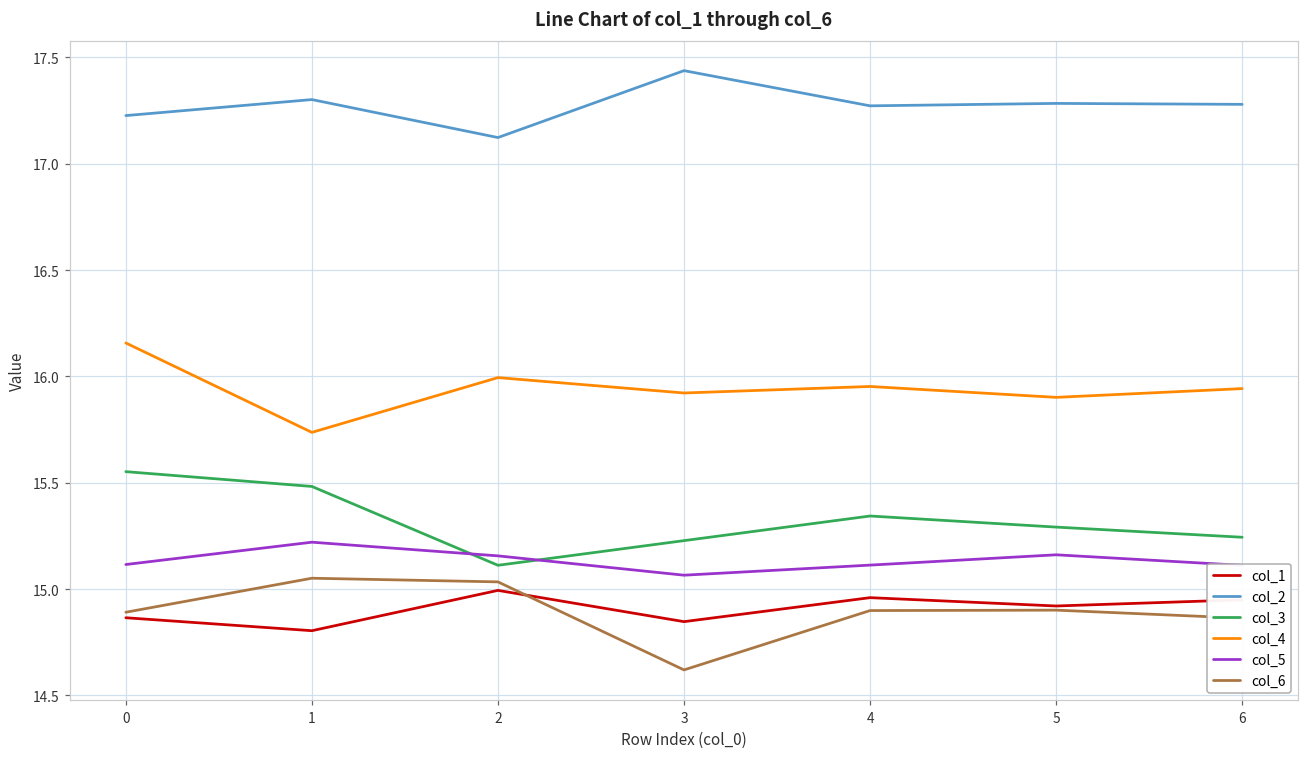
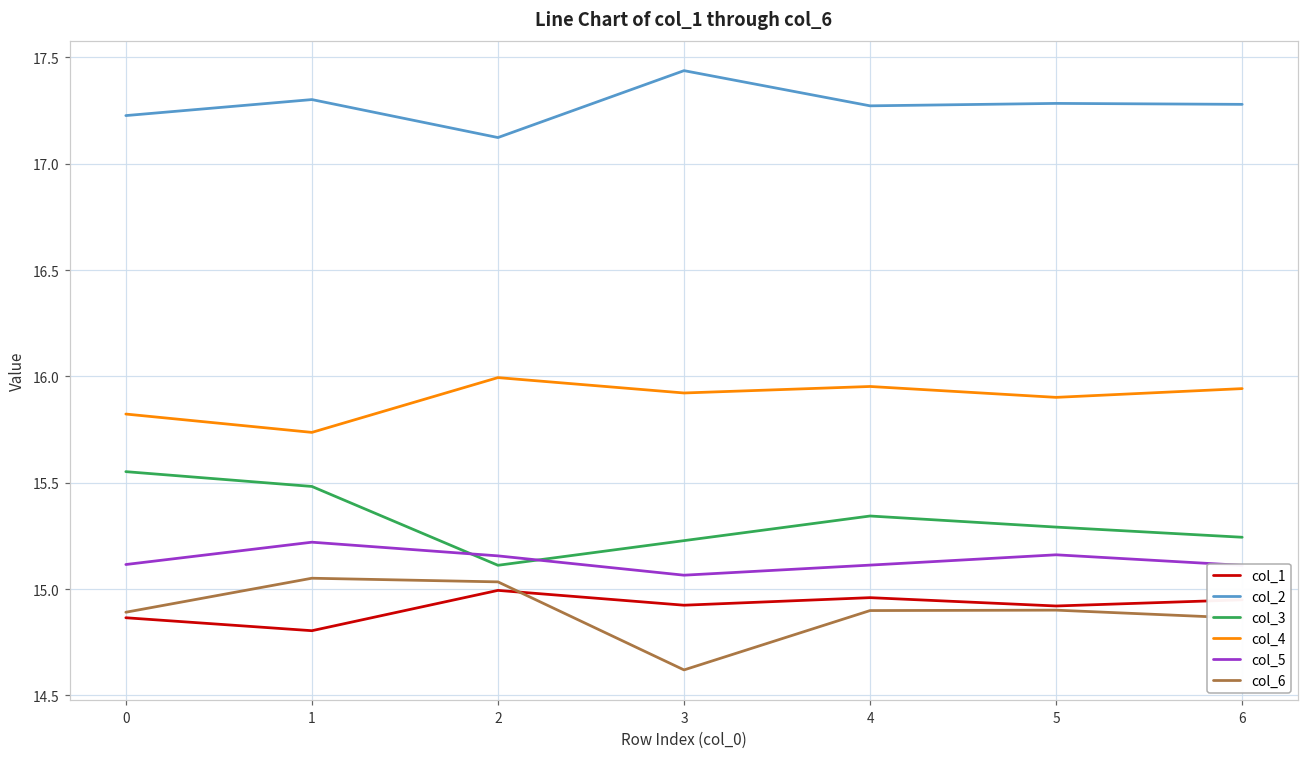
col_4, 0: 16.16 -> 15.82
col_1, 3: 14.85 -> 14.92
